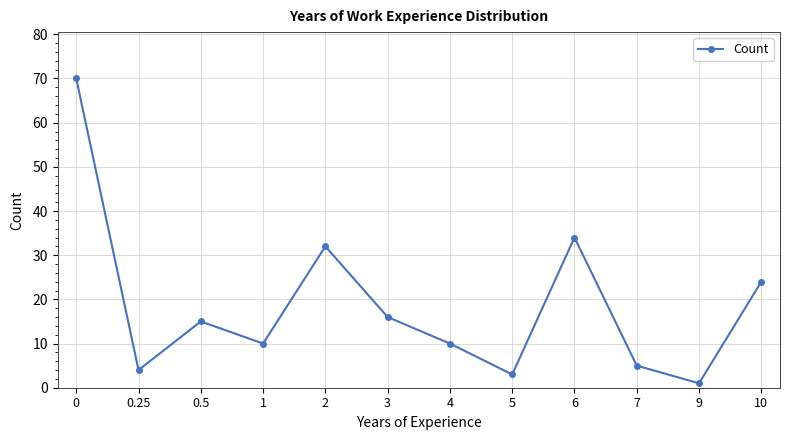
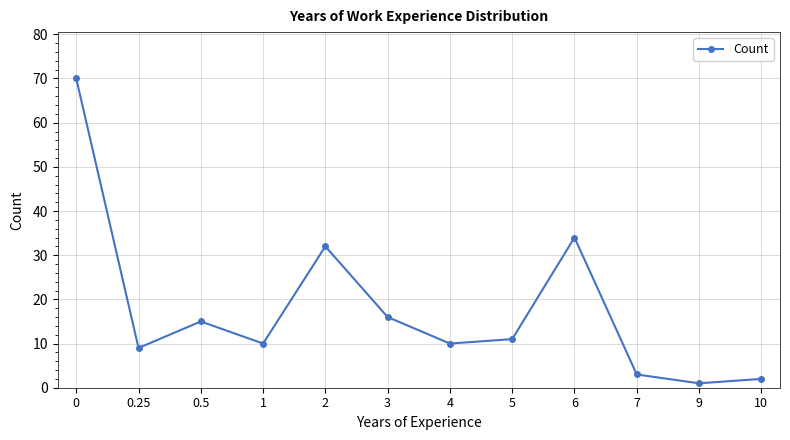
0.25: 4 -> 9
5: 3 -> 11
7: 5 -> 3
10: 24 -> 2
